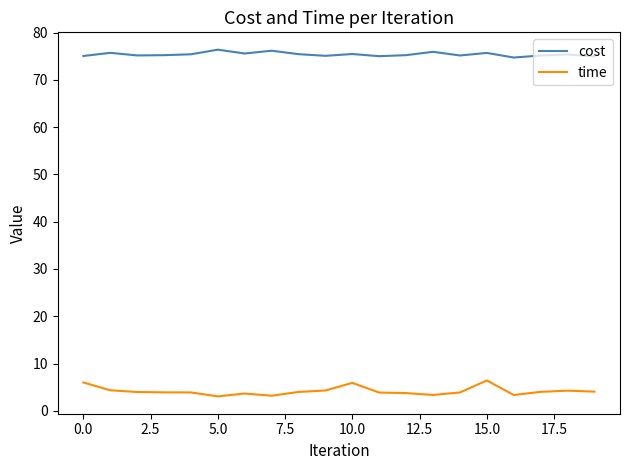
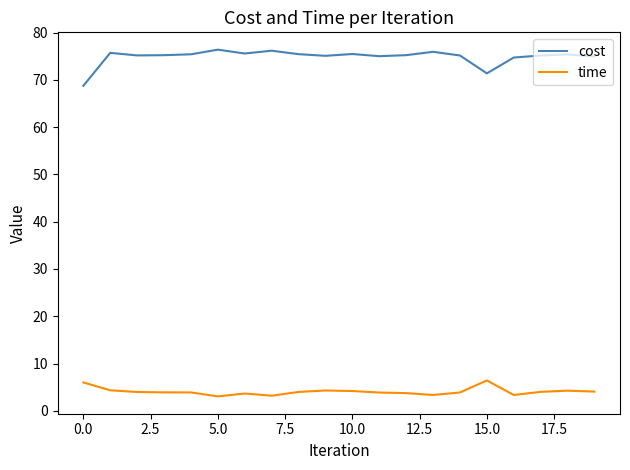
cost, 0.0: 75 -> 69
time, 10.0: 6 -> 4
cost, 15.0: 76 -> 71
